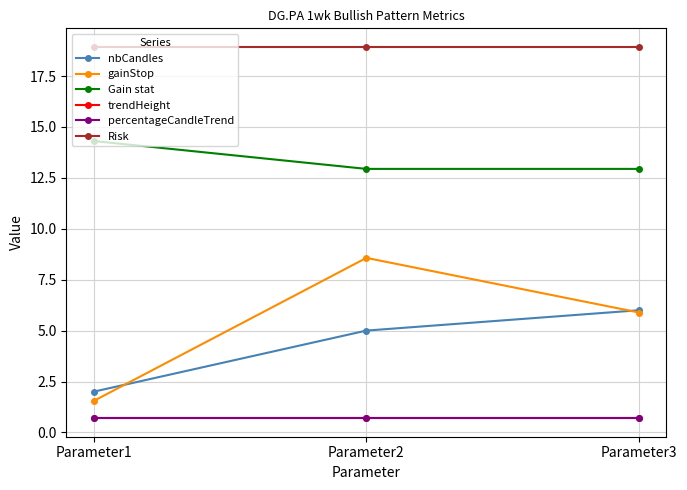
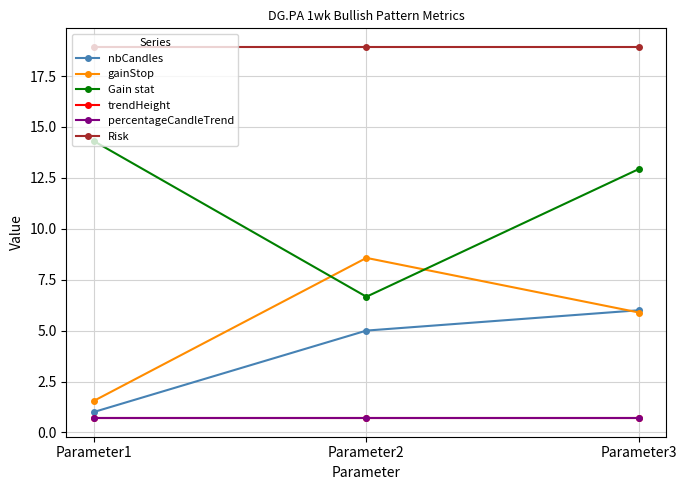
nbCandles, Parameter1: 2 -> 1
Gain stat, Parameter2: 12.9 -> 6.7
